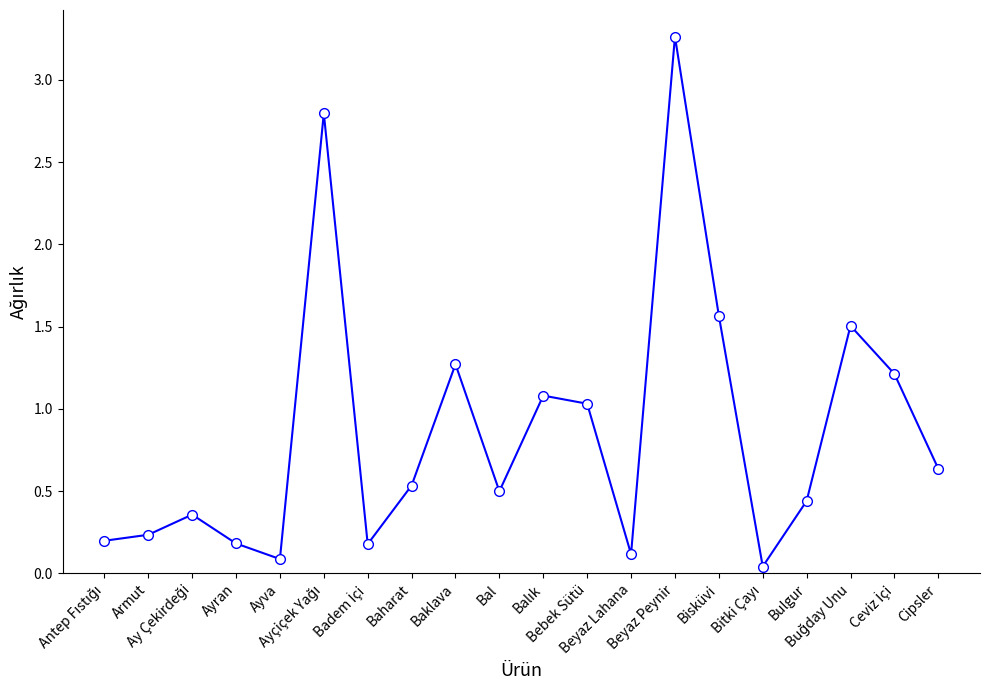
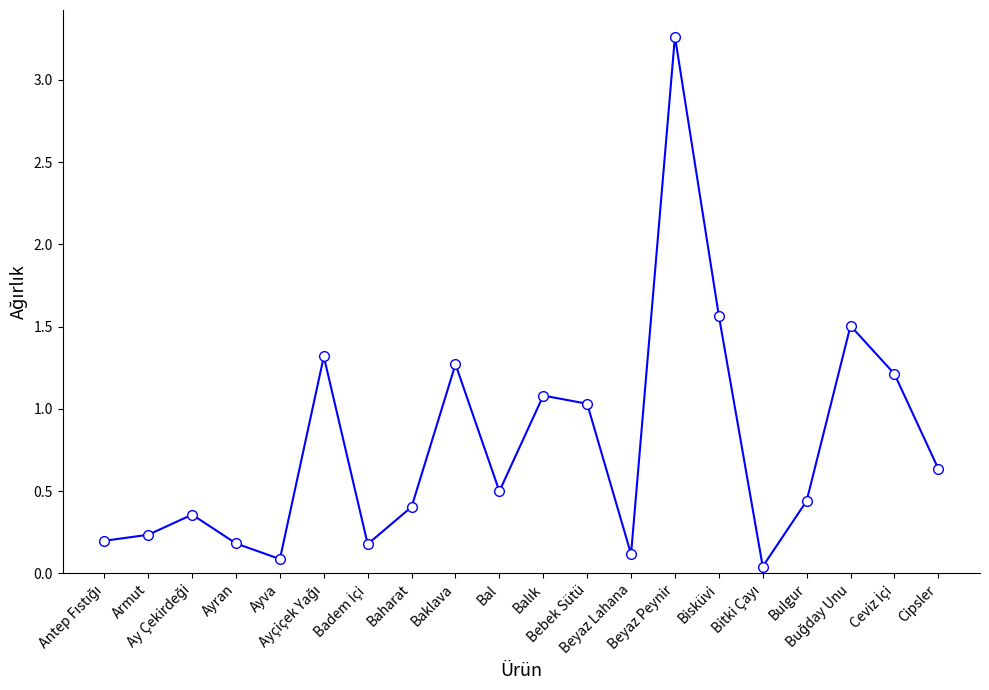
Ayçiçek Yağı: 2.80 -> 1.32
Baharat: 0.53 -> 0.40
